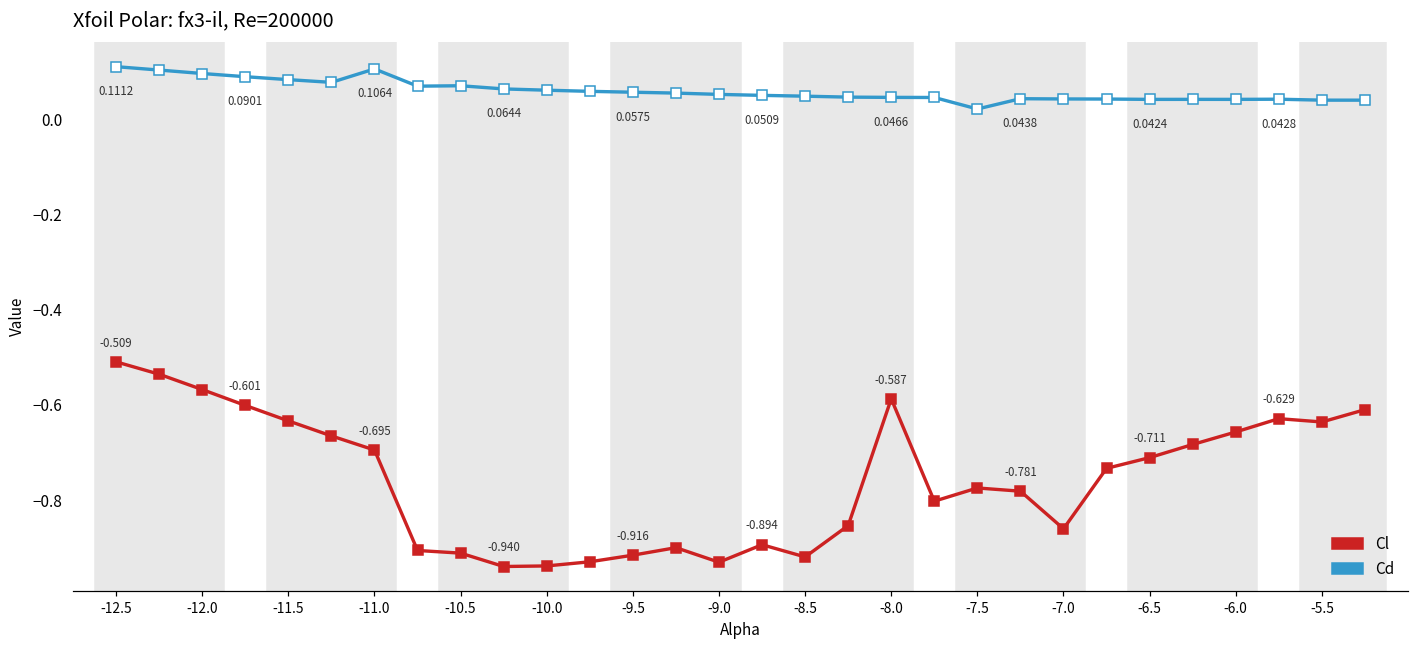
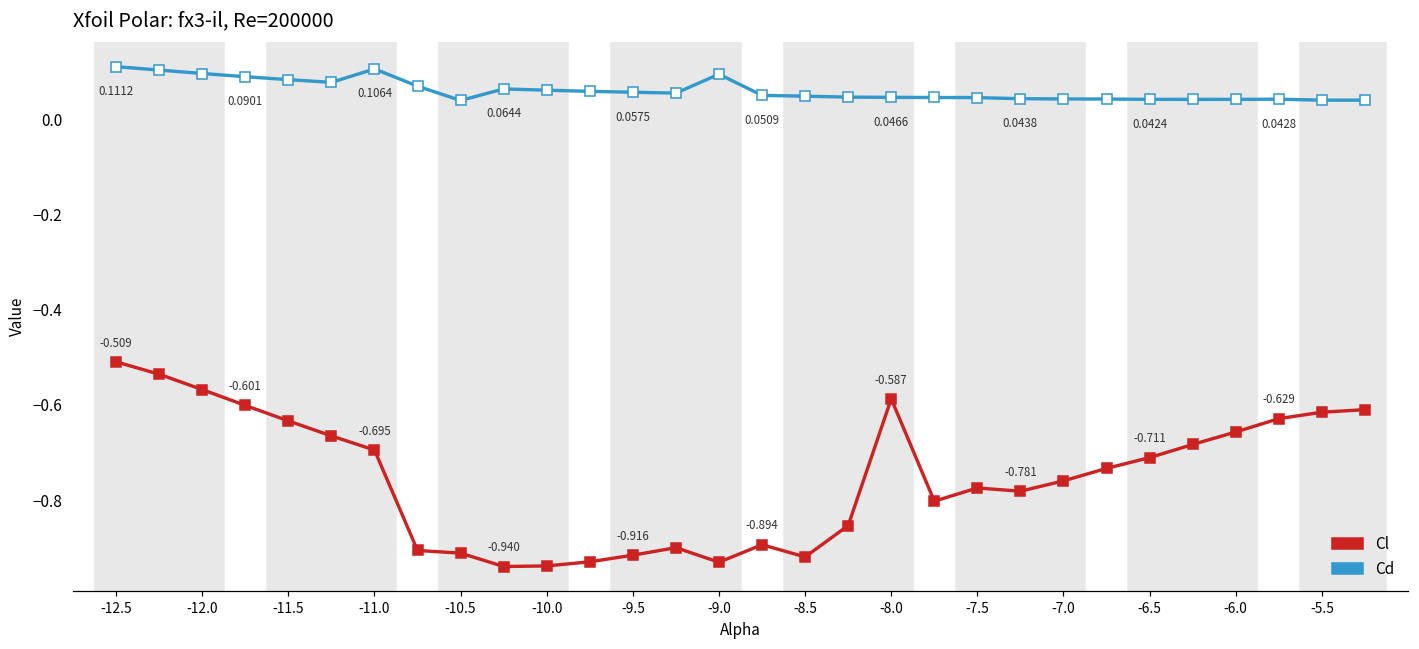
Cd, -10.5: 0.07 -> 0.04
Cd, -9.0: 0.05 -> 0.10
Cd, -7.5: 0.02 -> 0.05
Cl, -7.0: -0.86 -> -0.76
Cl, -5.5: -0.64 -> -0.62
